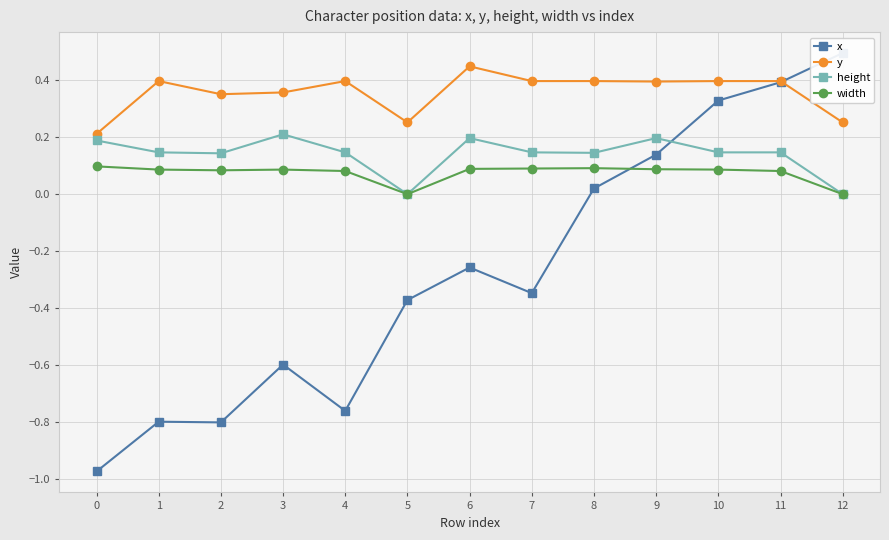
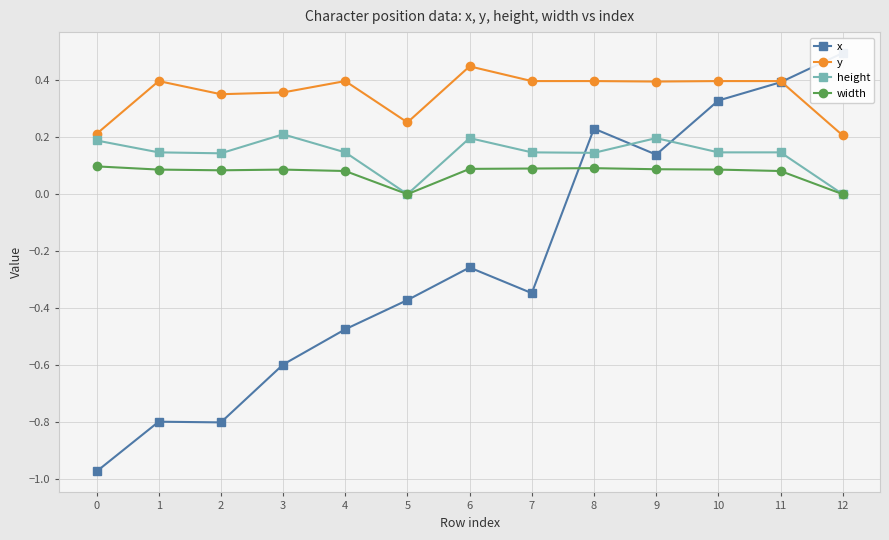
x, 4: -0.76 -> -0.47
x, 8: 0.02 -> 0.23
y, 12: 0.25 -> 0.21
